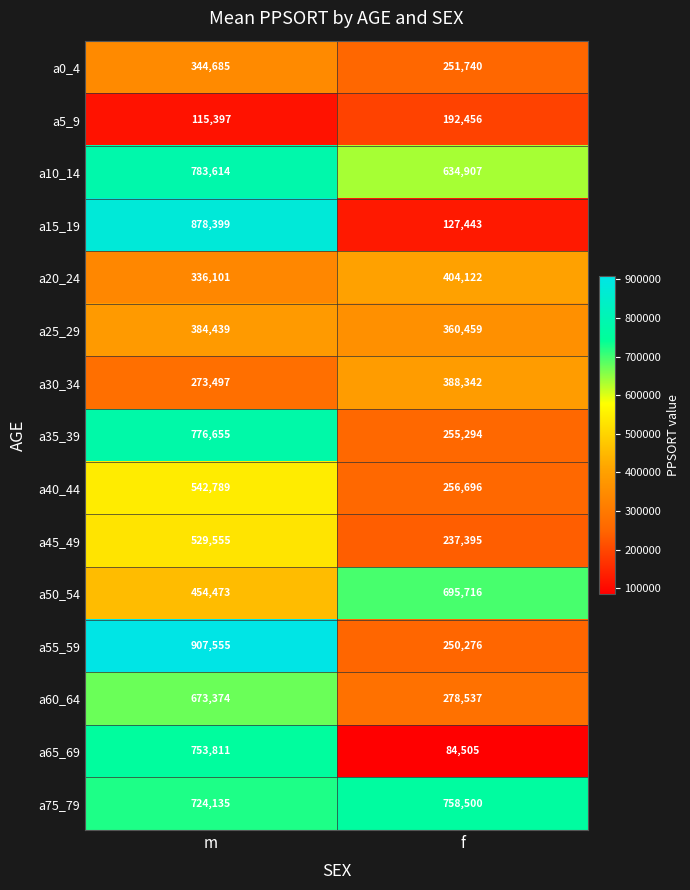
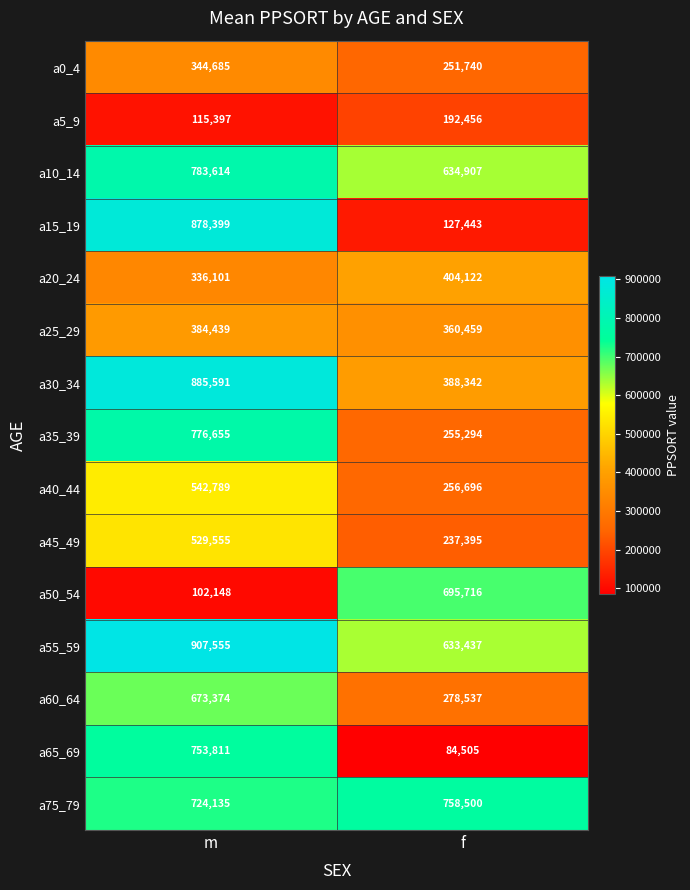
a30_34, m: 273,497 -> 885,591
a50_54, m: 454,473 -> 102,148
a55_59, f: 250,276 -> 633,437
